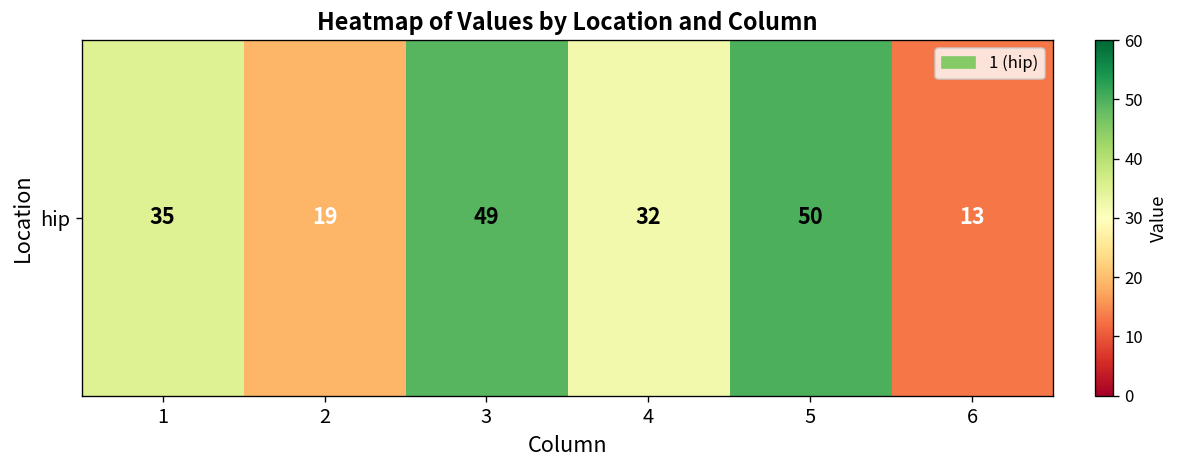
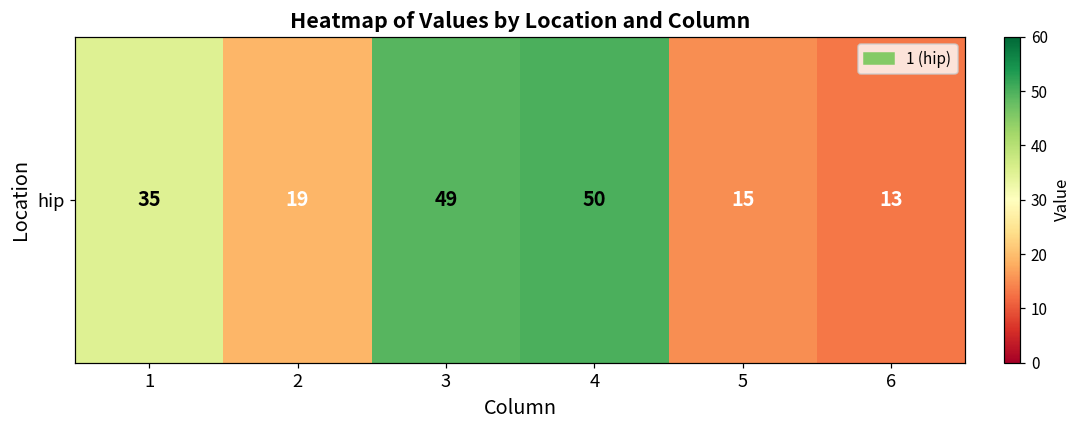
hip, 4: 32 -> 50
hip, 5: 50 -> 15
